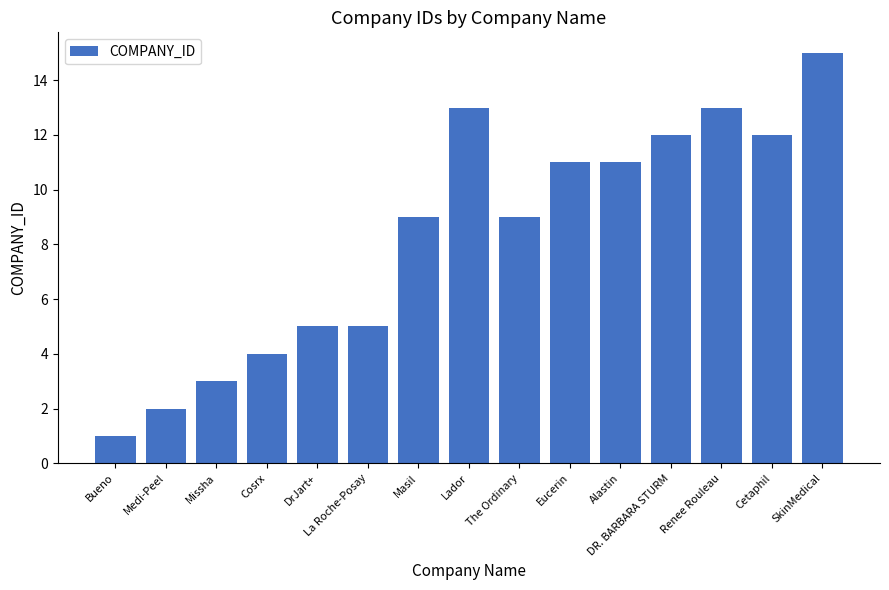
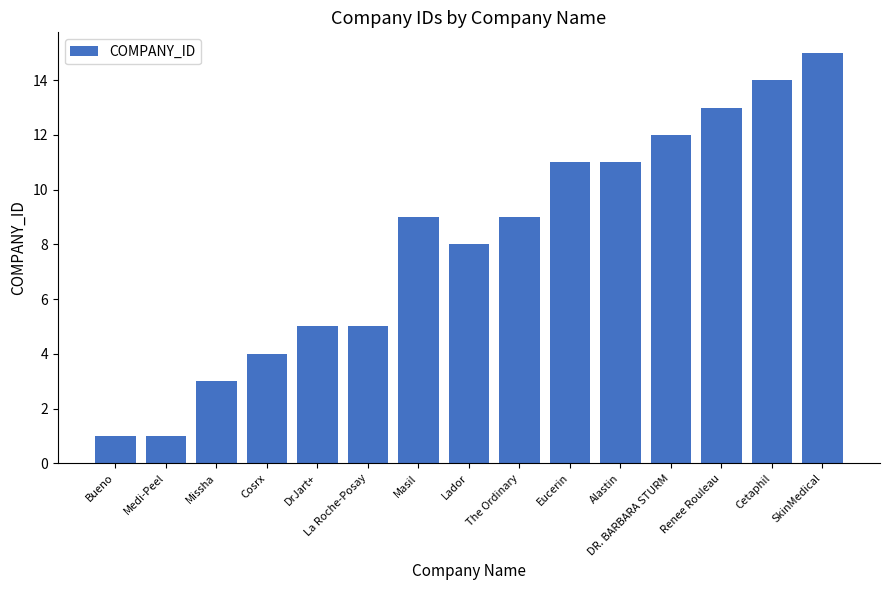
Medi-Peel: 2 -> 1
Lador: 13 -> 8
Cetaphil: 12 -> 14
